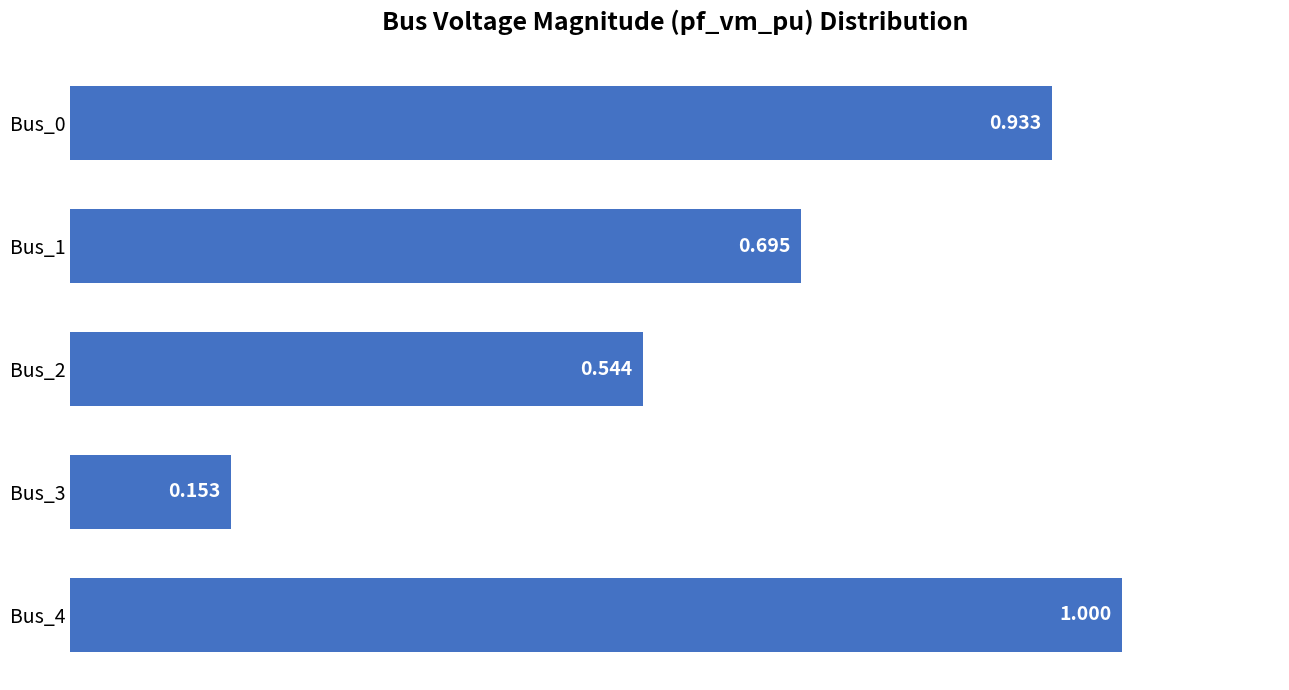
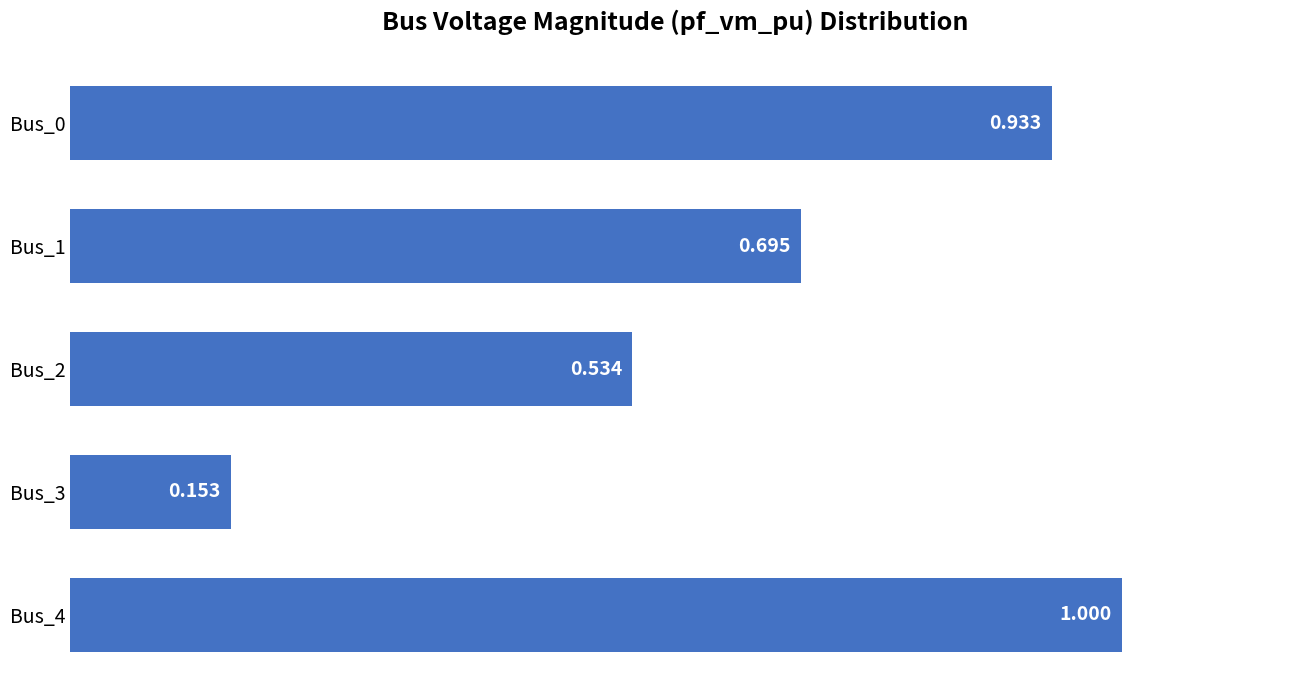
Bus_2: 0.544 -> 0.534
